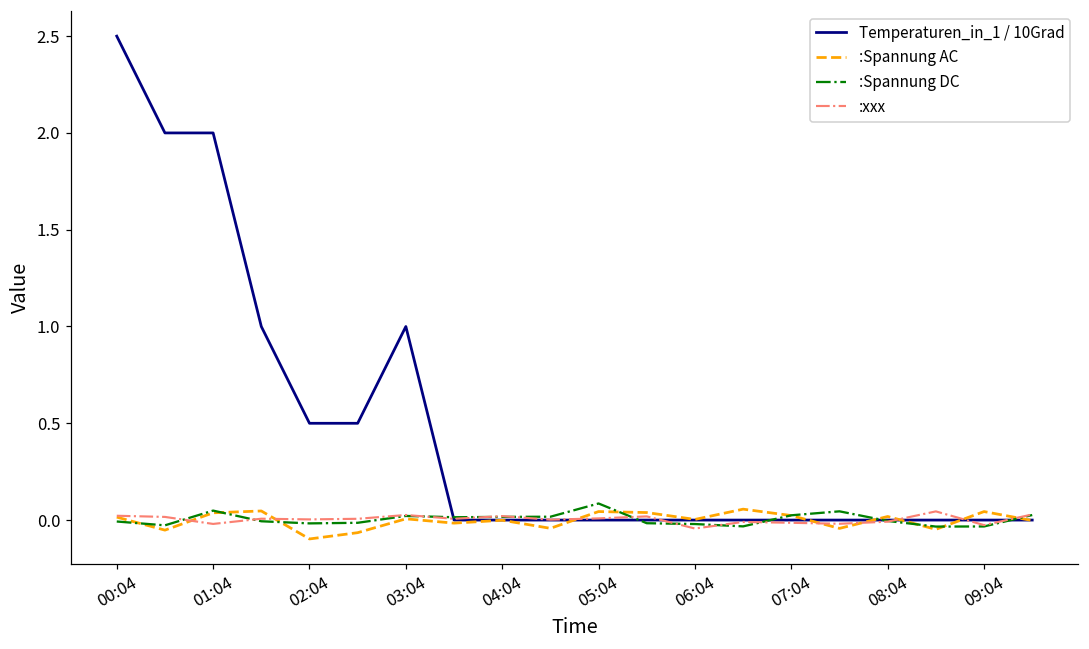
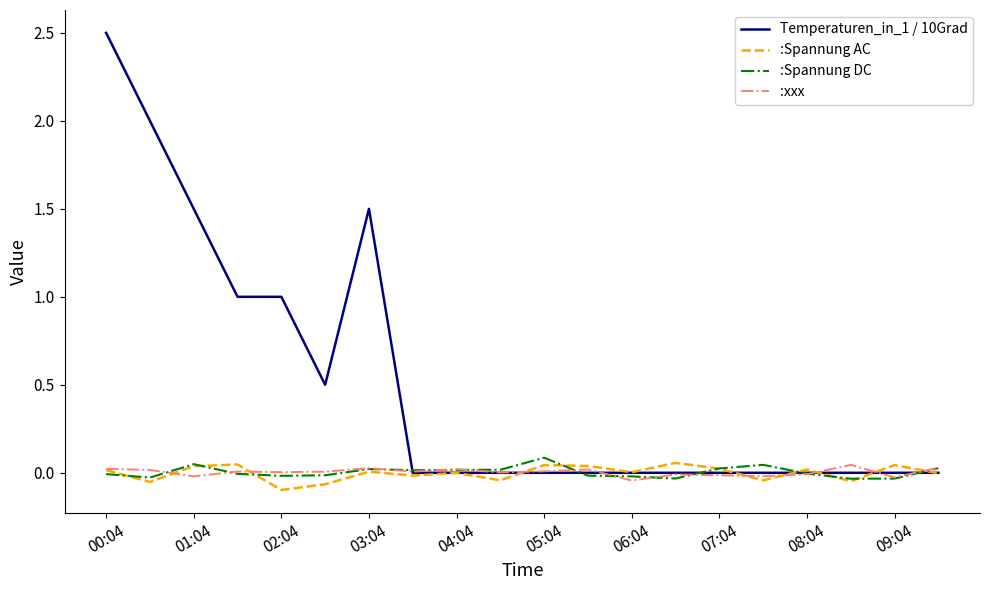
Temperaturen_in_1 / 10Grad, 01:04: 2.00 -> 1.50
Temperaturen_in_1 / 10Grad, 02:04: 0.50 -> 1.00
Temperaturen_in_1 / 10Grad, 03:04: 1.00 -> 1.50
